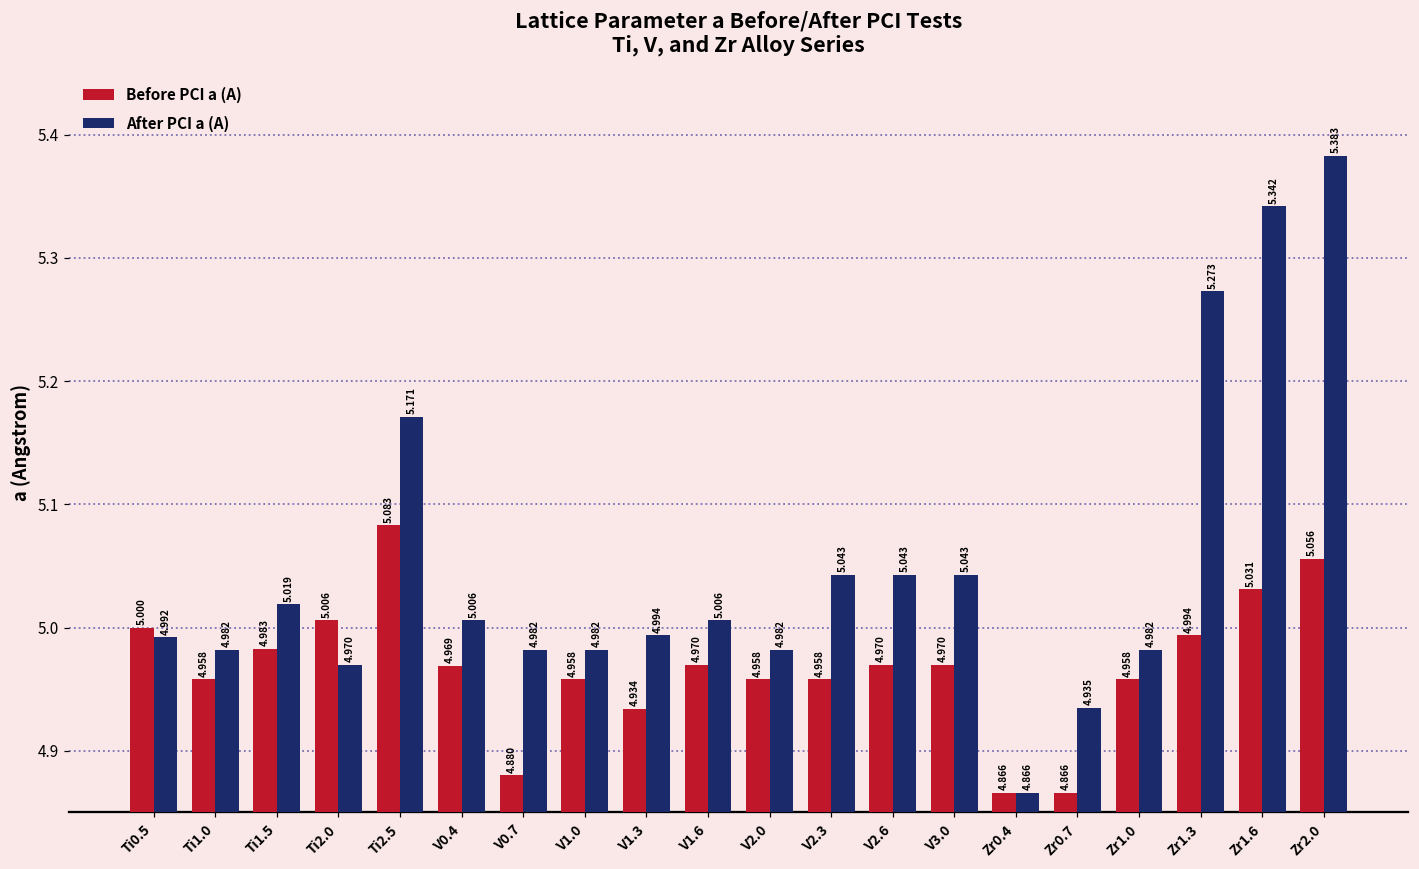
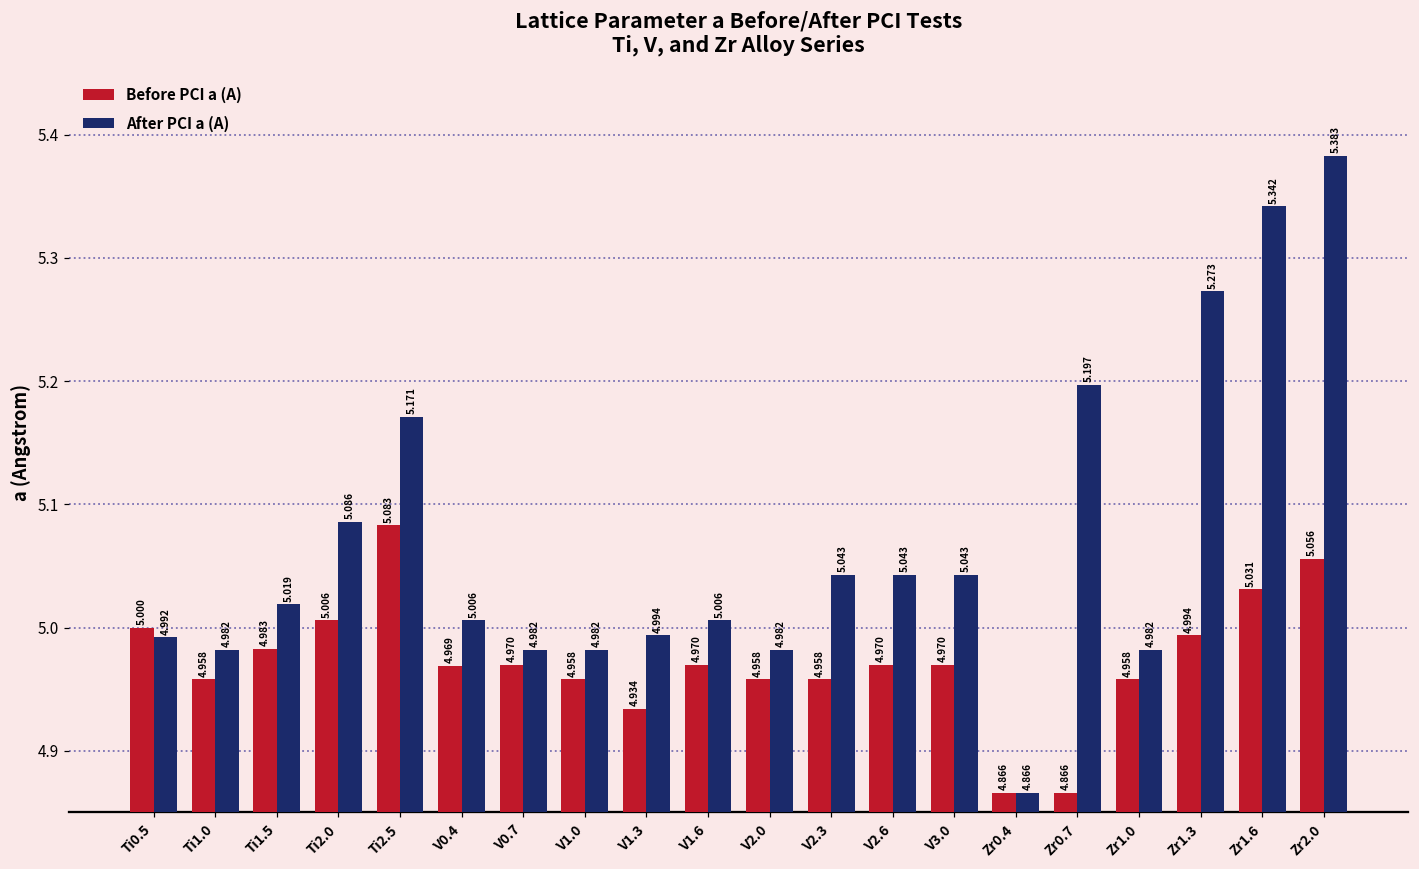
After PCI a (A), Ti2.0: 4.970 -> 5.086
Before PCI a (A), V0.7: 4.880 -> 4.970
After PCI a (A), Zr0.7: 4.935 -> 5.197
